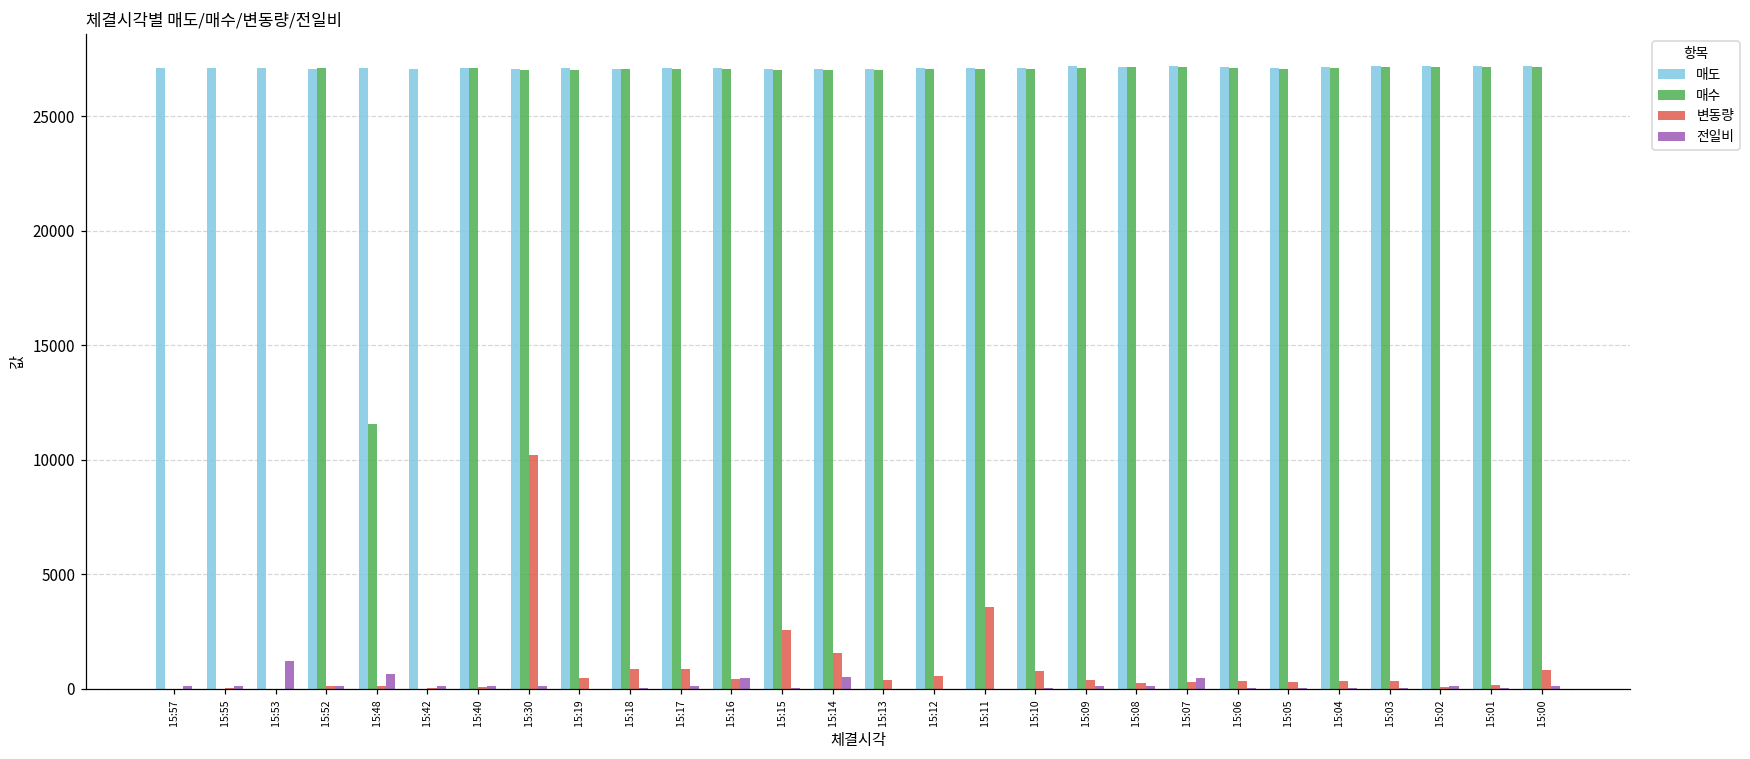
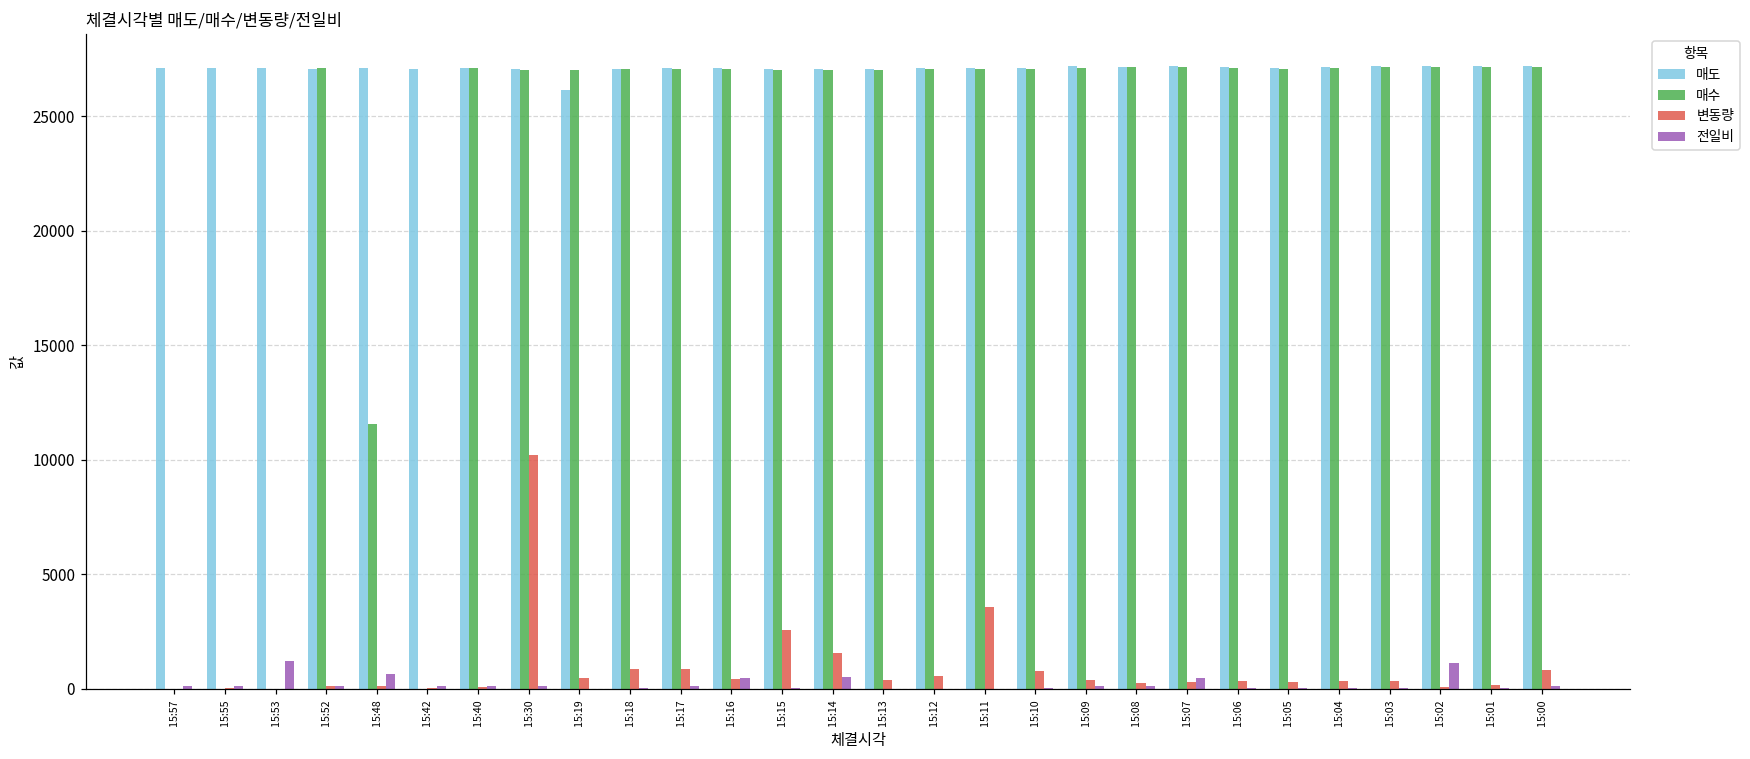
매도, 15:19: 27100 -> 26200
전일비, 15:02: 100 -> 1100
